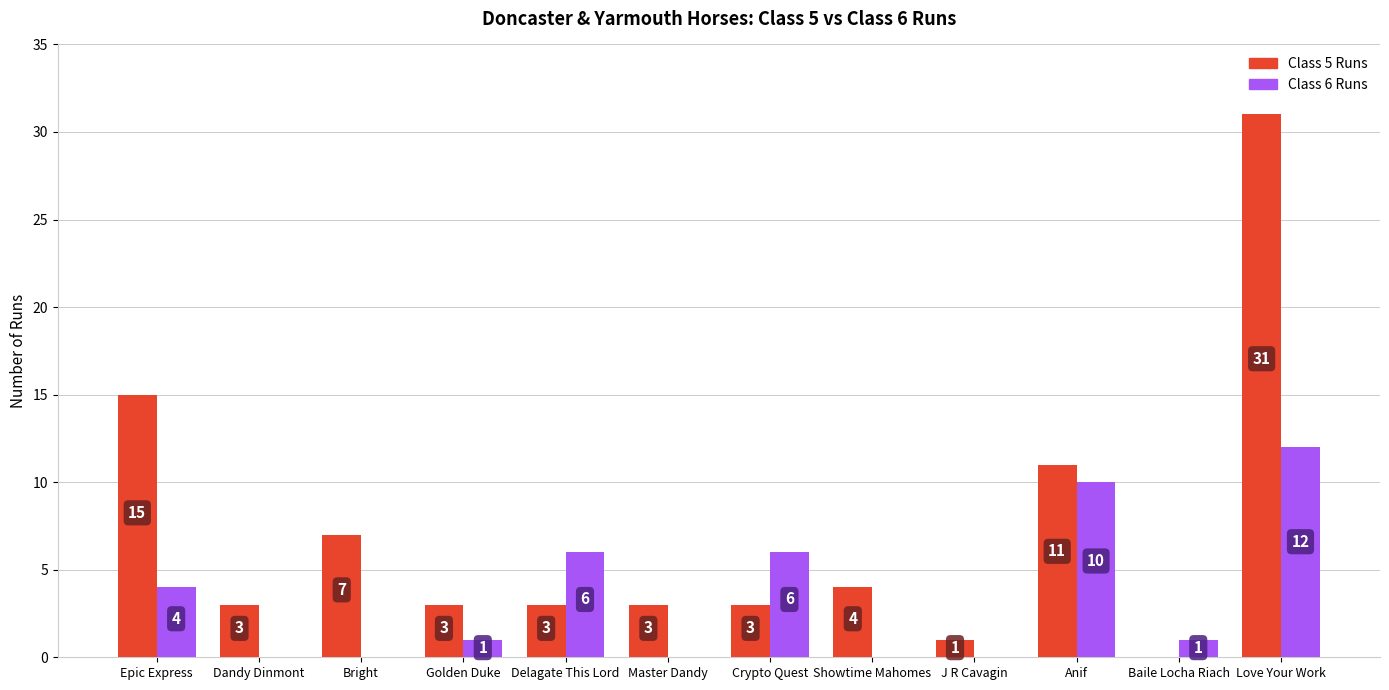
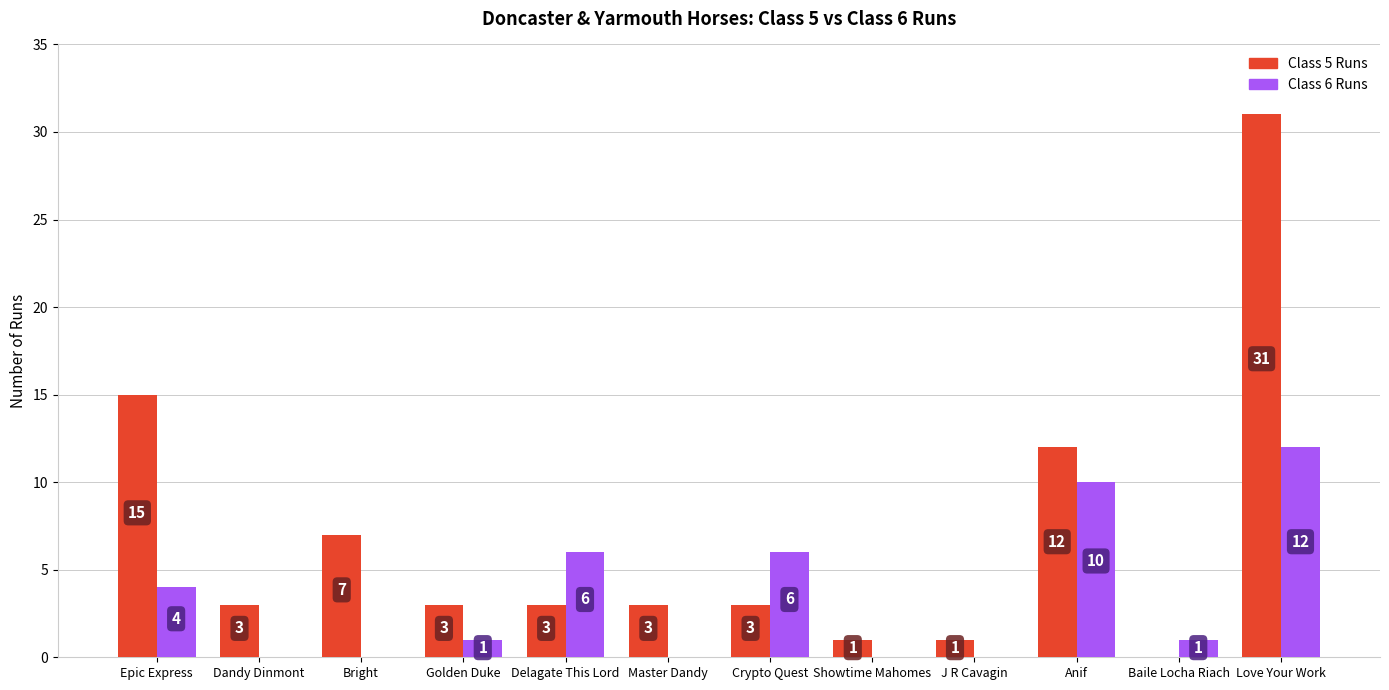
Class 5 Runs, Showtime Mahomes: 4 -> 1
Class 5 Runs, Anif: 11 -> 12
